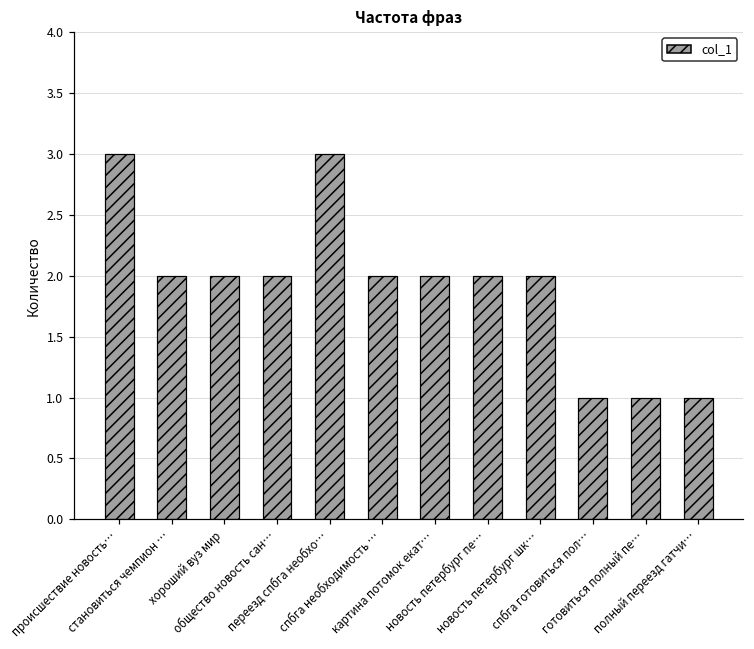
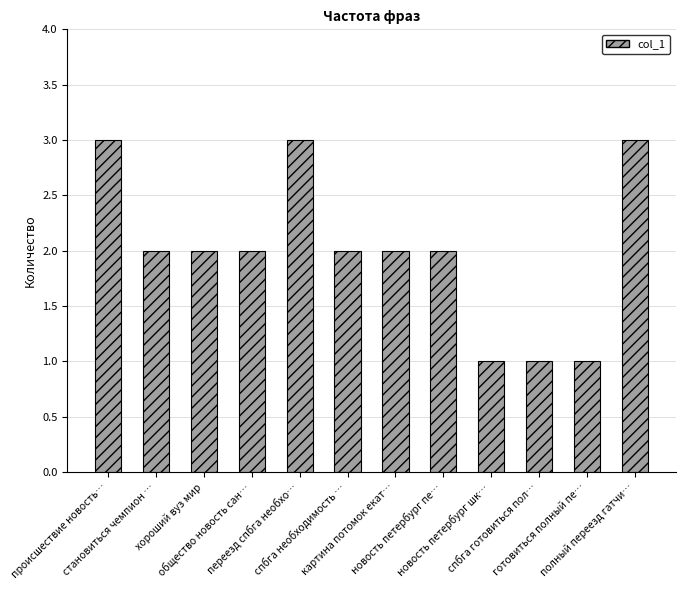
новость петербург шк…: 2 -> 1
полный переезд гатчи…: 1 -> 3
